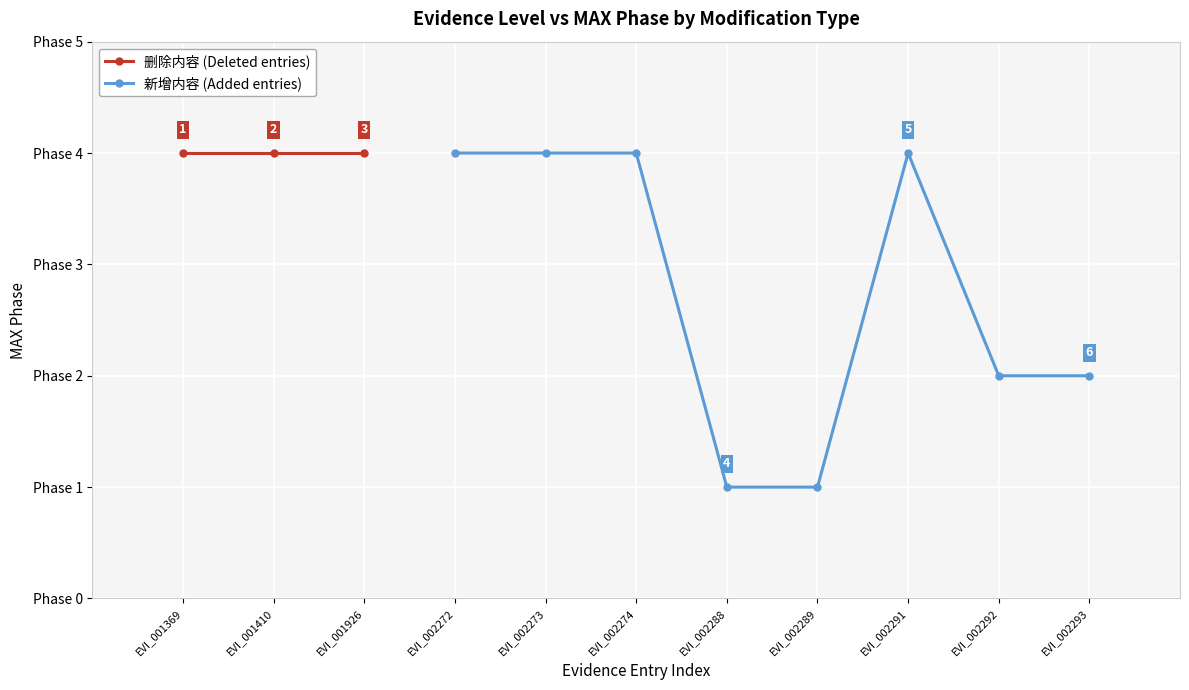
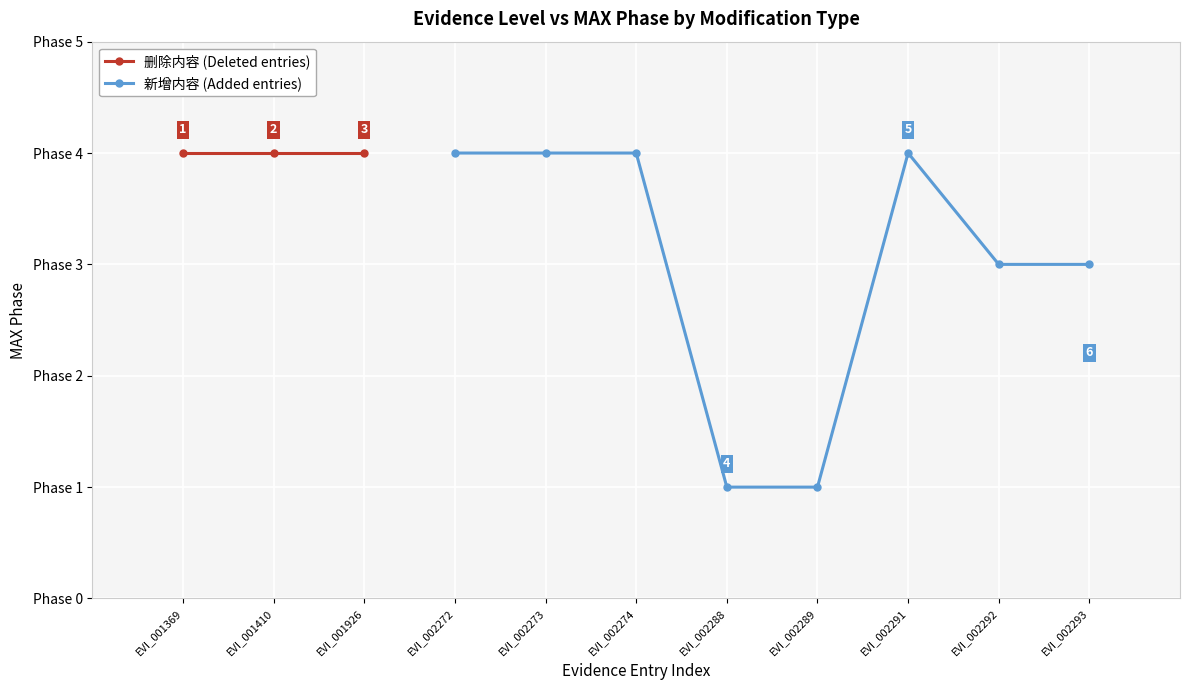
新增内容 (Added entries), EVI_002292: Phase 2 -> Phase 3
新增内容 (Added entries), EVI_002293: Phase 2 -> Phase 3
